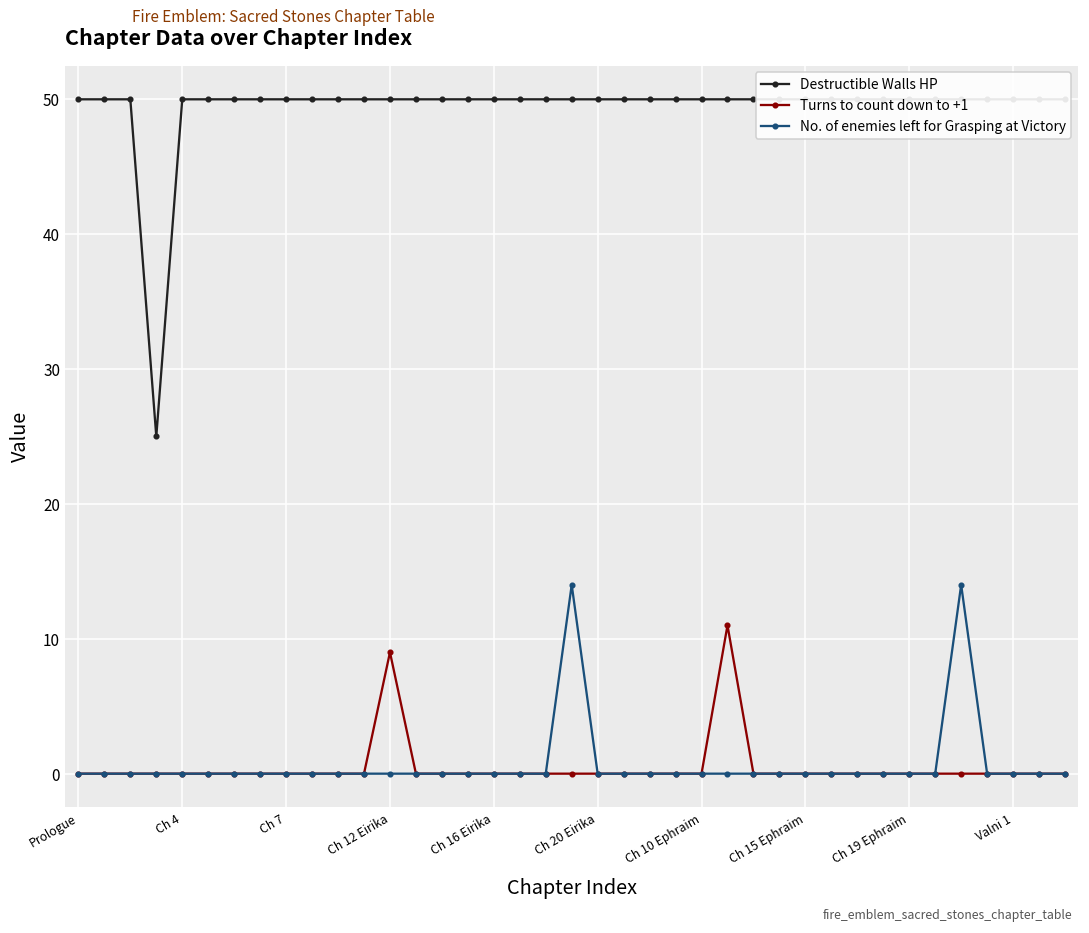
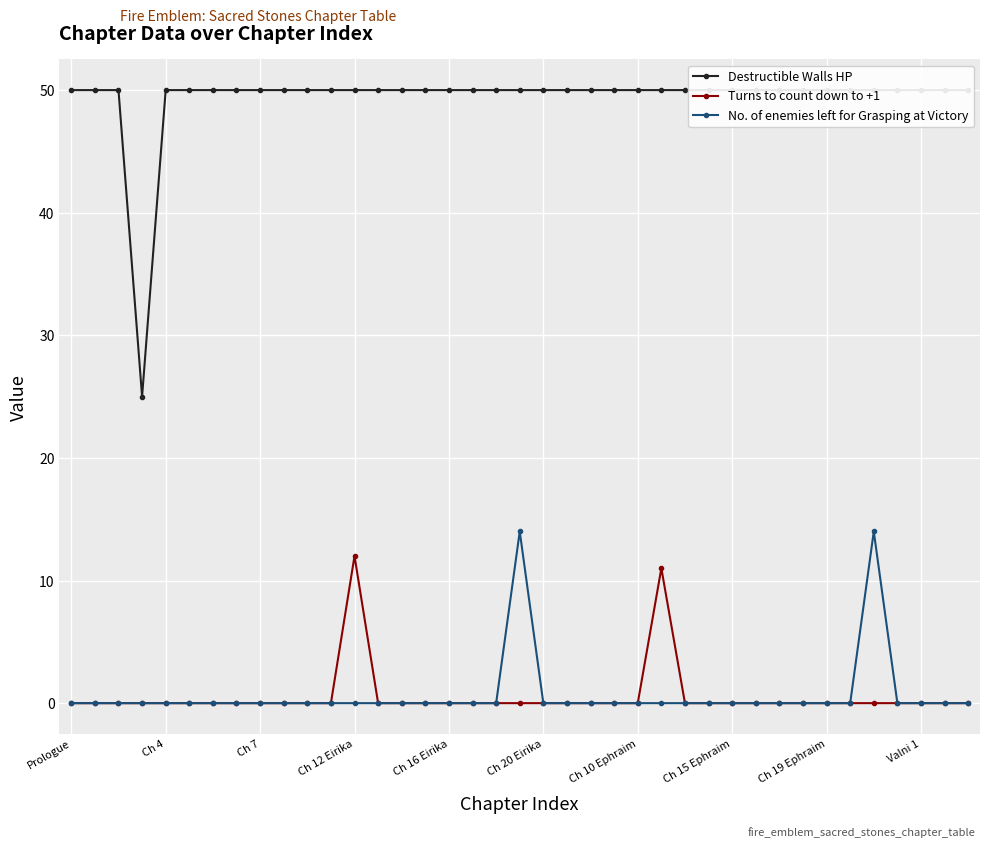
Turns to count down to +1, Ch 12 Eirika: 9 -> 12
